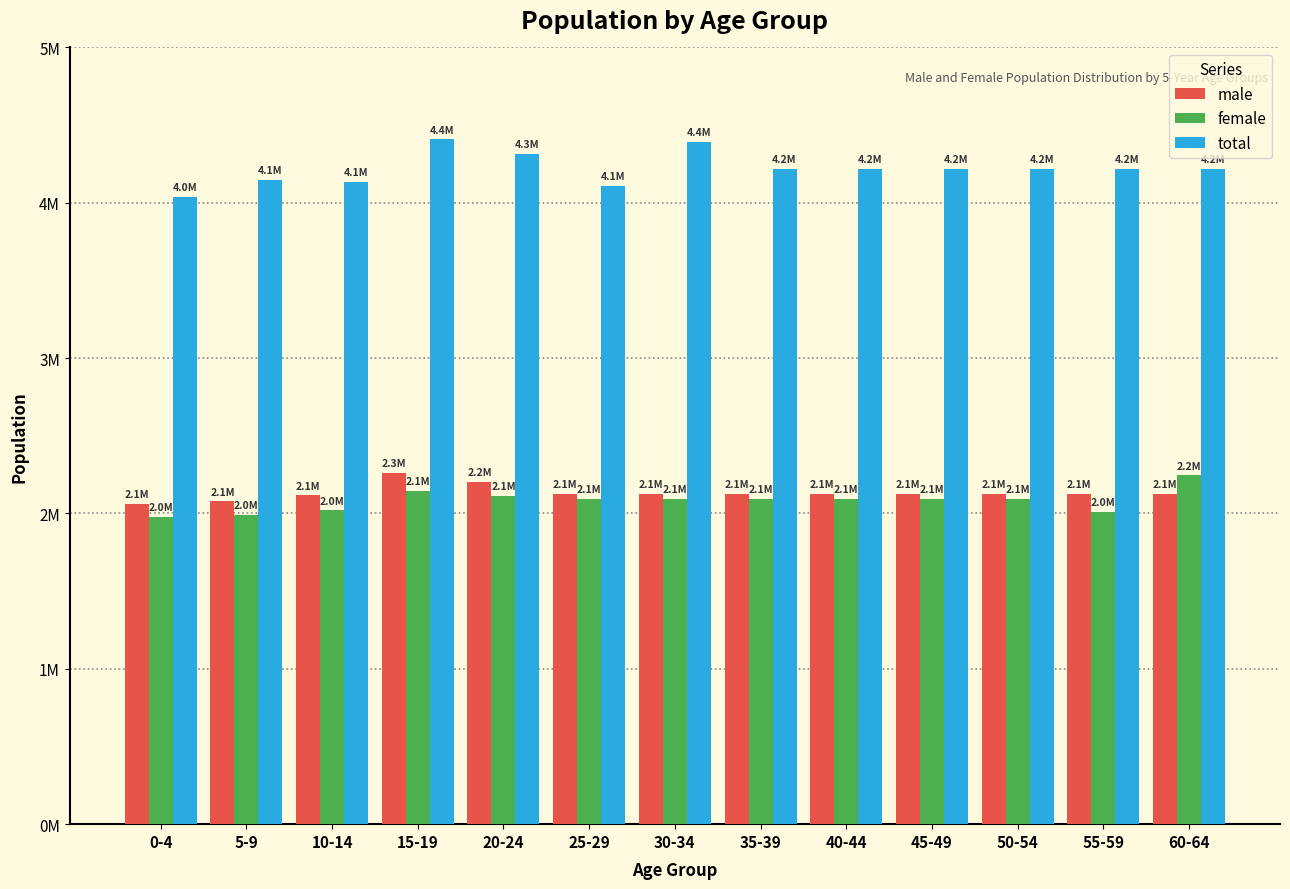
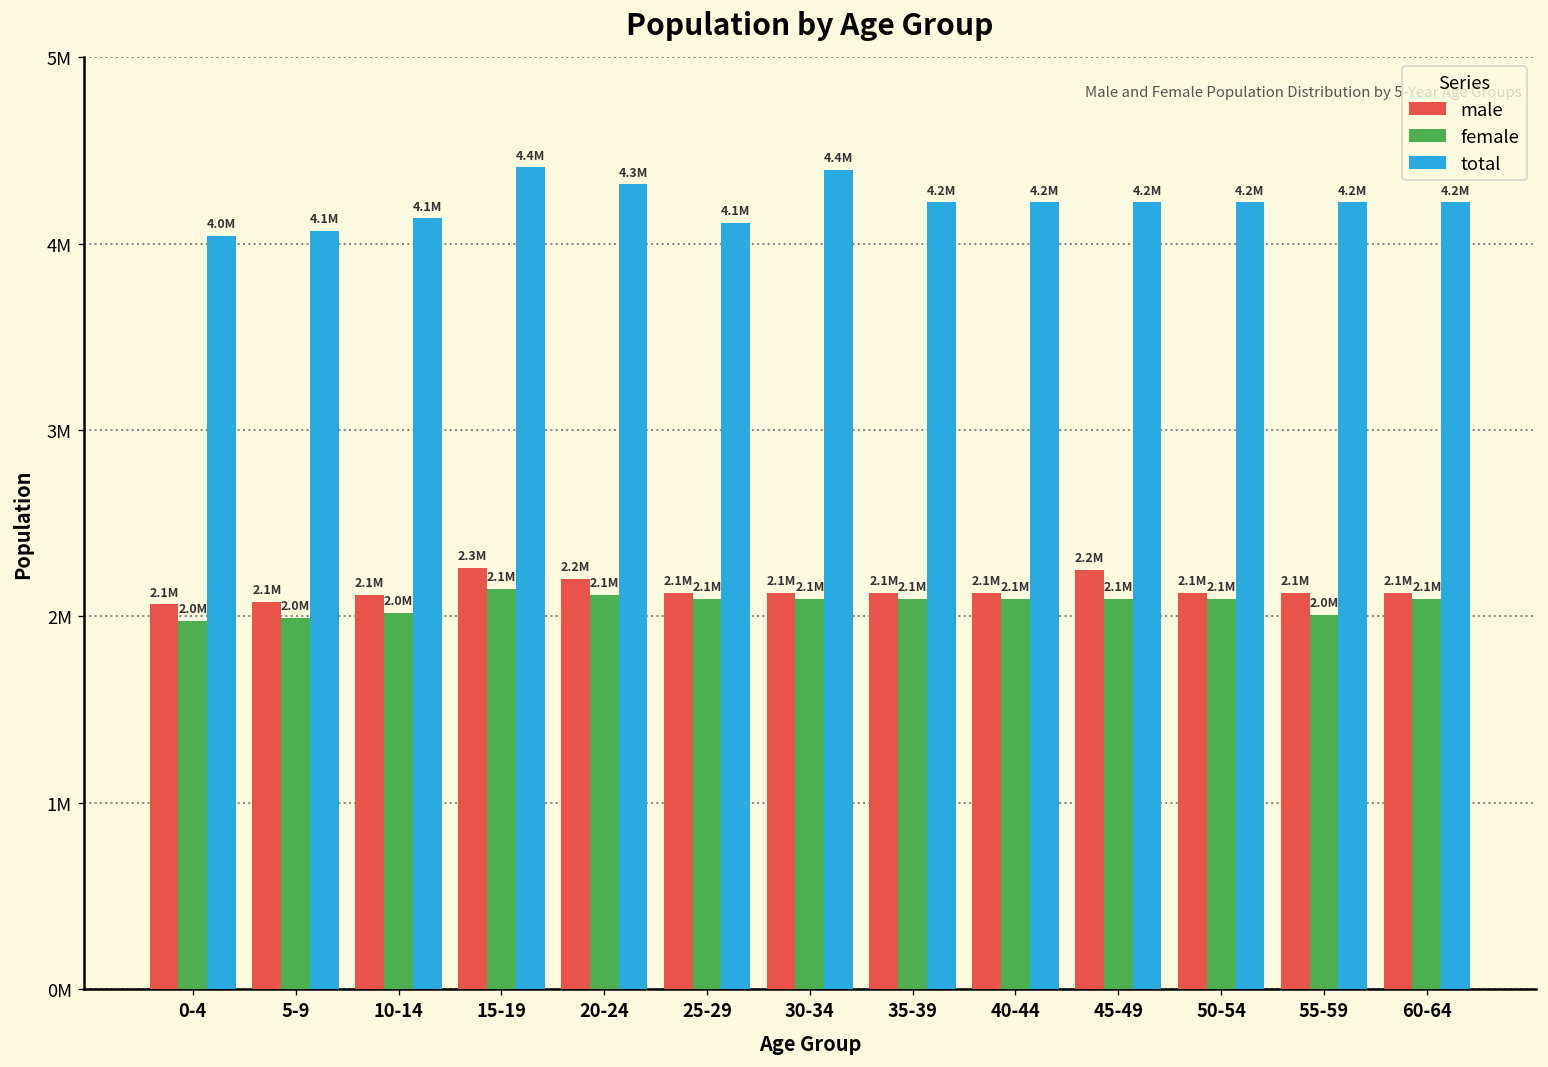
total, 5-9: 4150000 -> 4070000
male, 45-49: 2.1M -> 2.2M
female, 60-64: 2.2M -> 2.1M
